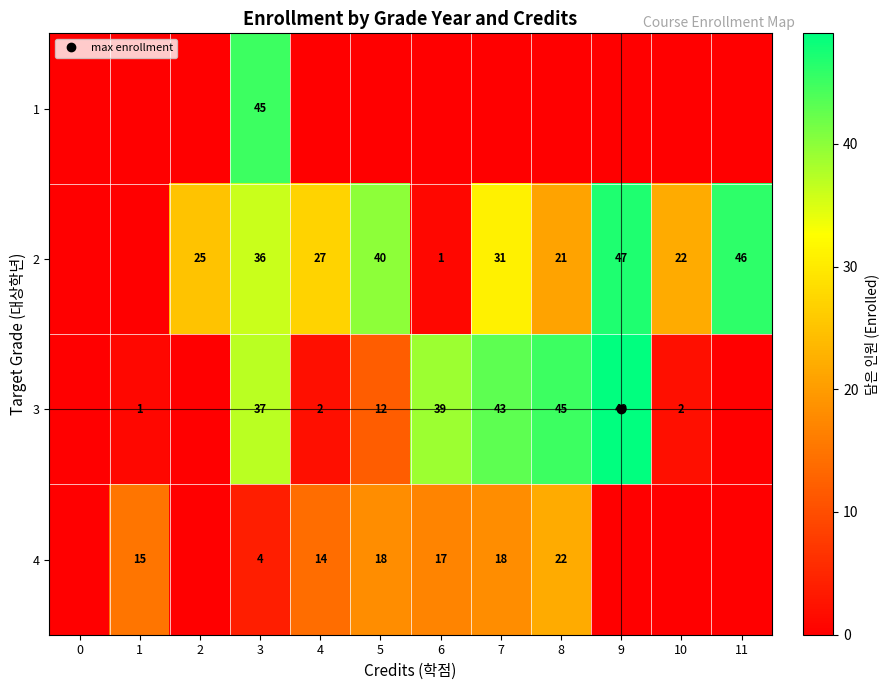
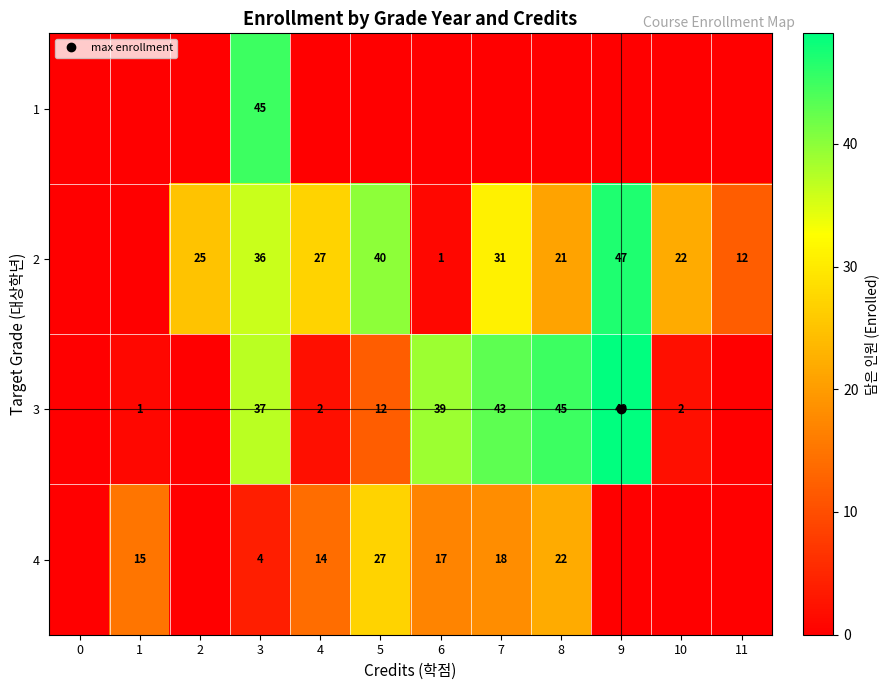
2, 11: 46 -> 12
4, 5: 18 -> 27
